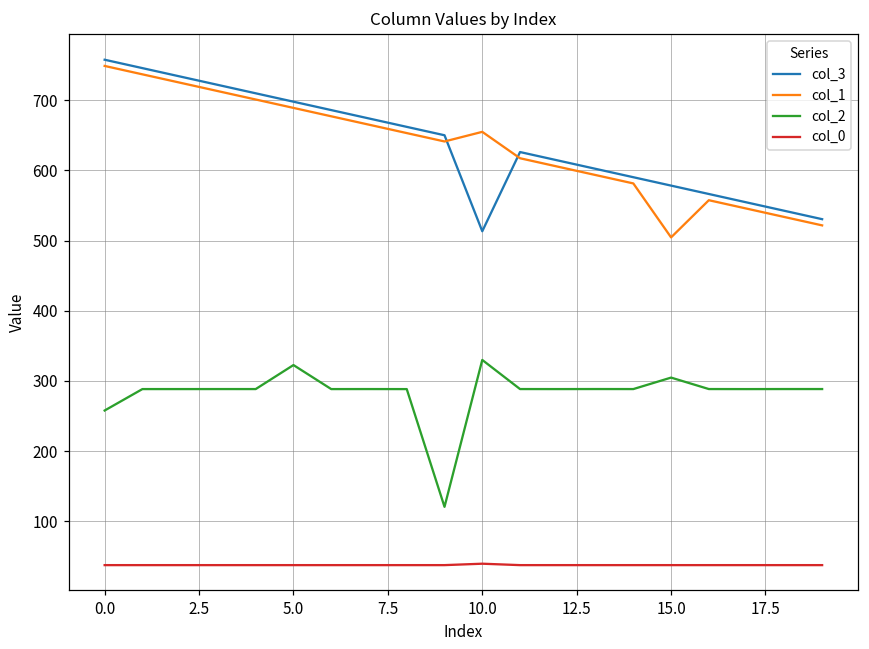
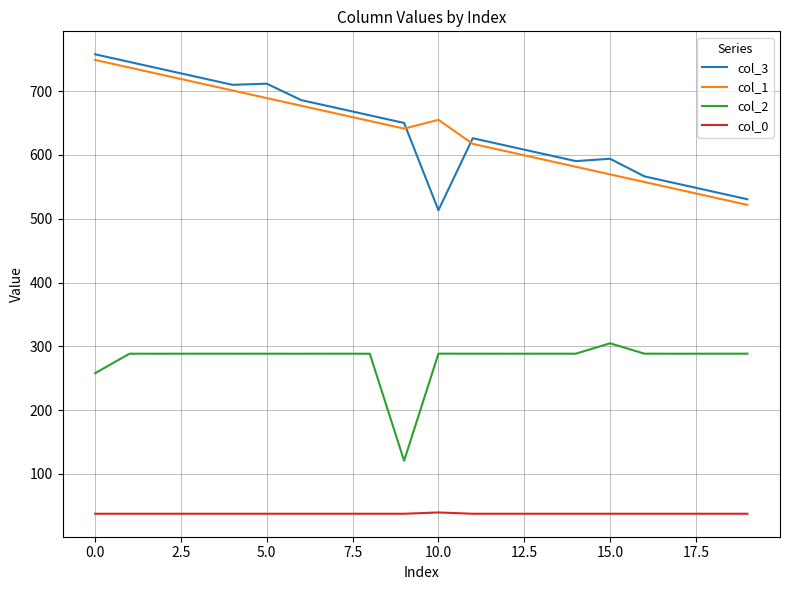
col_3, 5.0: 700 -> 710
col_2, 5.0: 320 -> 290
col_2, 10.0: 330 -> 290
col_3, 15.0: 580 -> 590
col_1, 15.0: 500 -> 570
